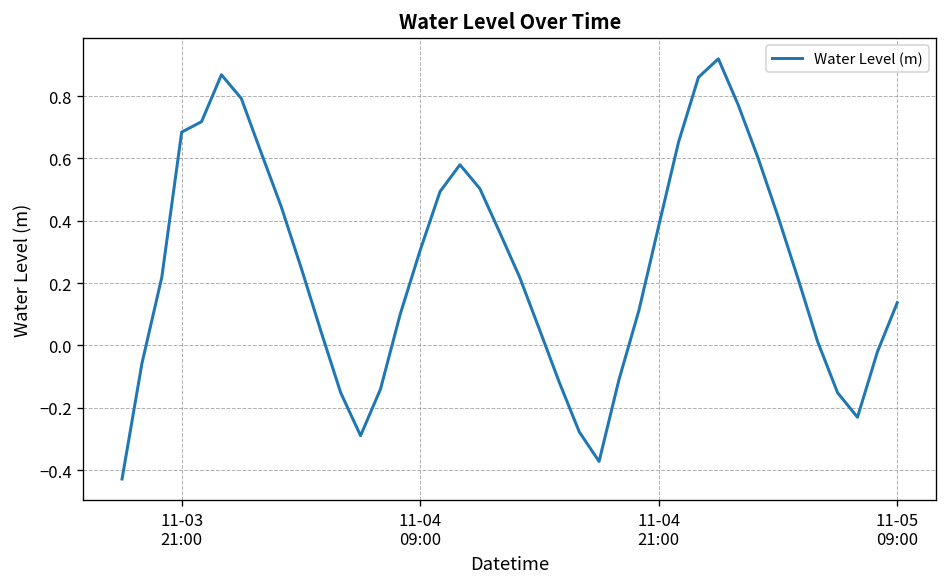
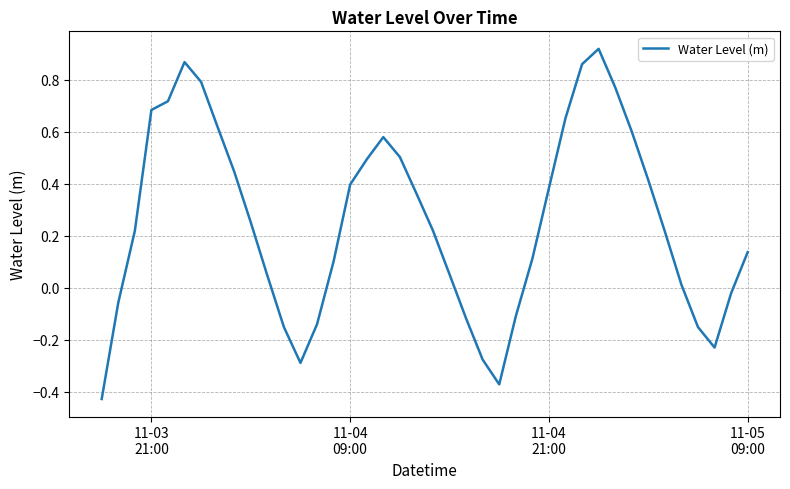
11-04 09:00: 0.31 -> 0.40
